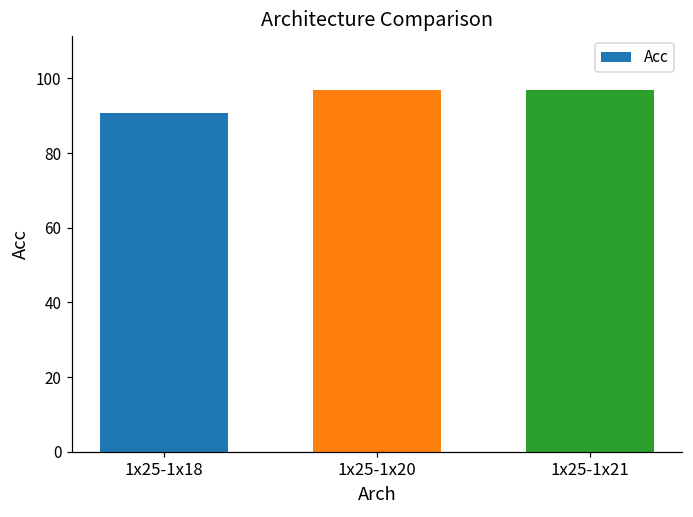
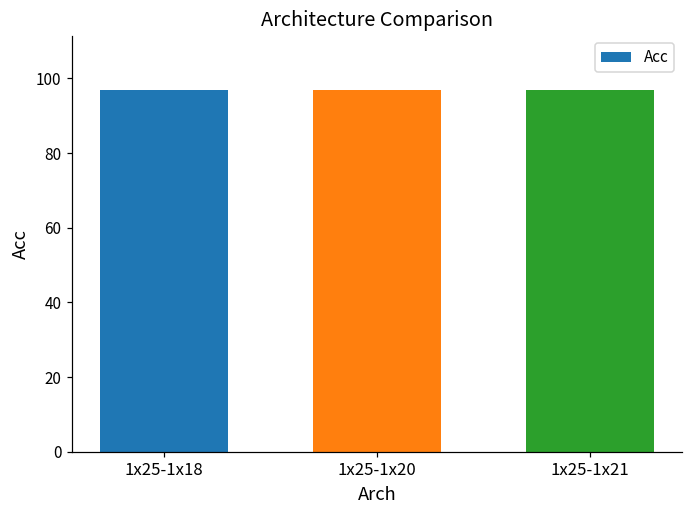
1x25-1x18: 91 -> 97
